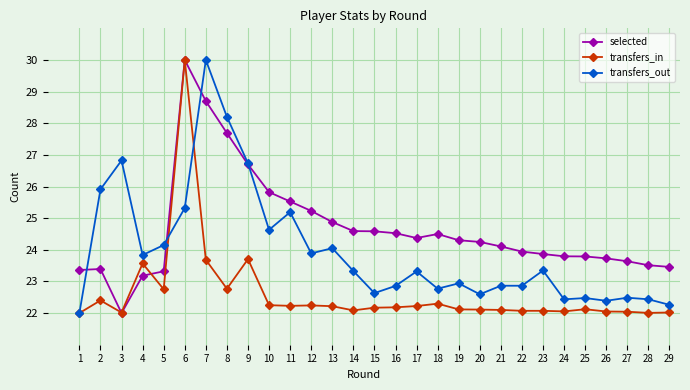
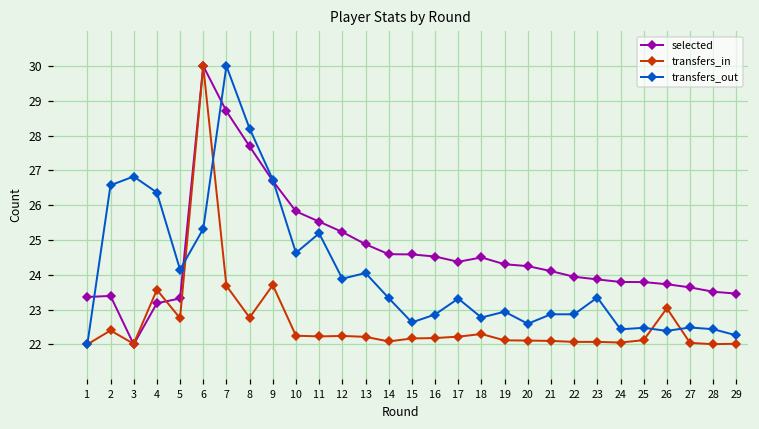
transfers_out, 2: 25.9 -> 26.6
transfers_out, 4: 23.8 -> 26.4
transfers_in, 26: 22.0 -> 23.0
